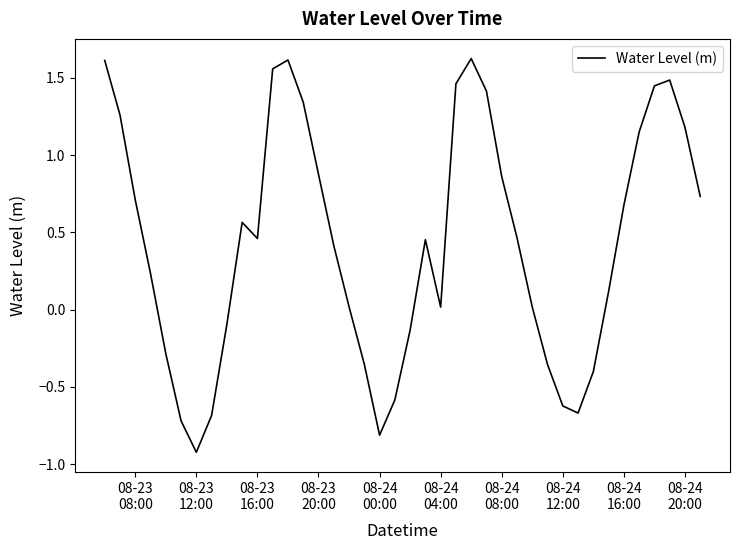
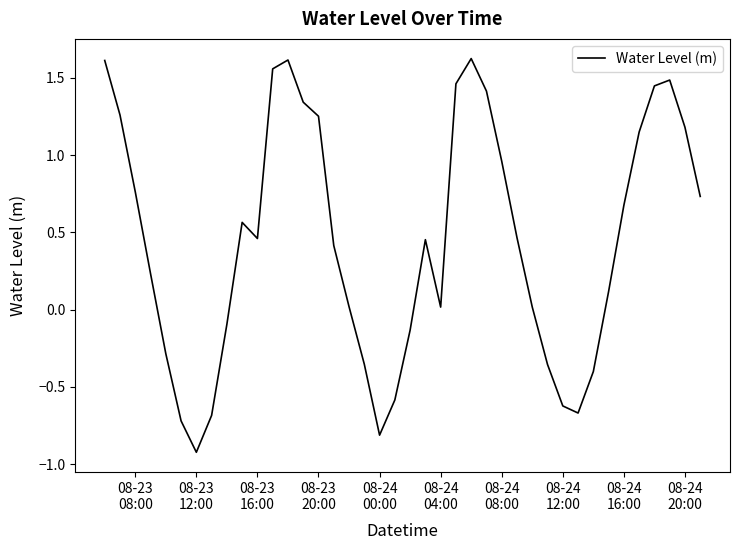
08-23 08:00: 0.71 -> 0.76
08-23 20:00: 0.88 -> 1.25
08-24 08:00: 0.86 -> 0.96
